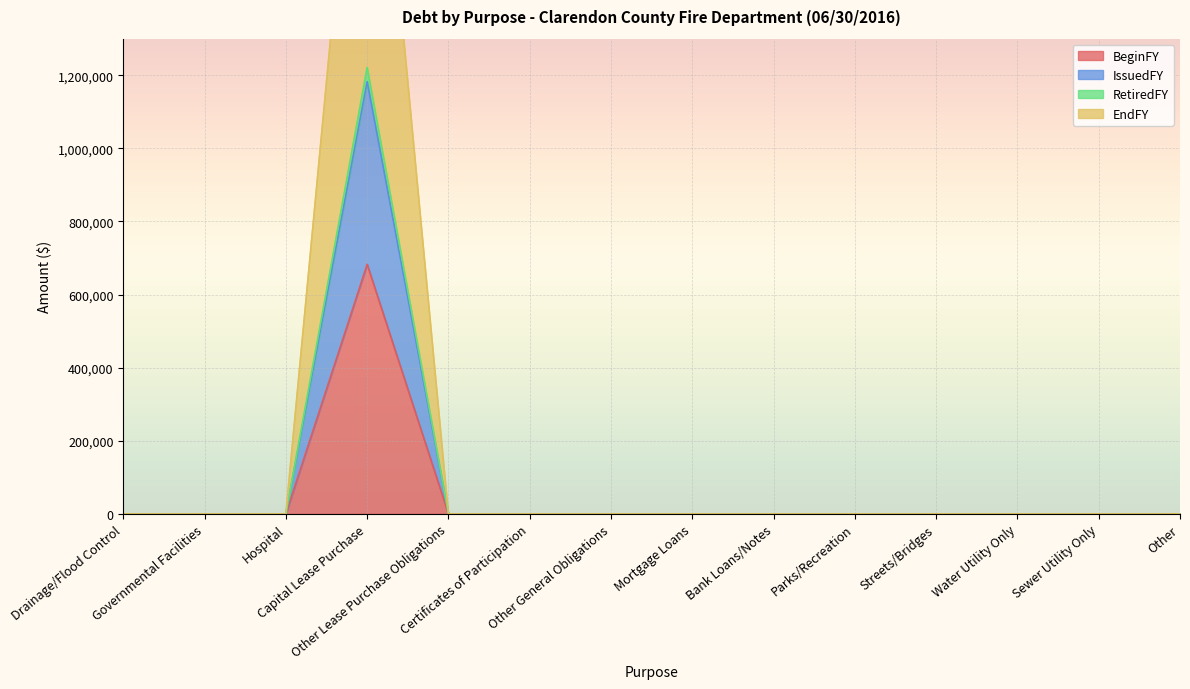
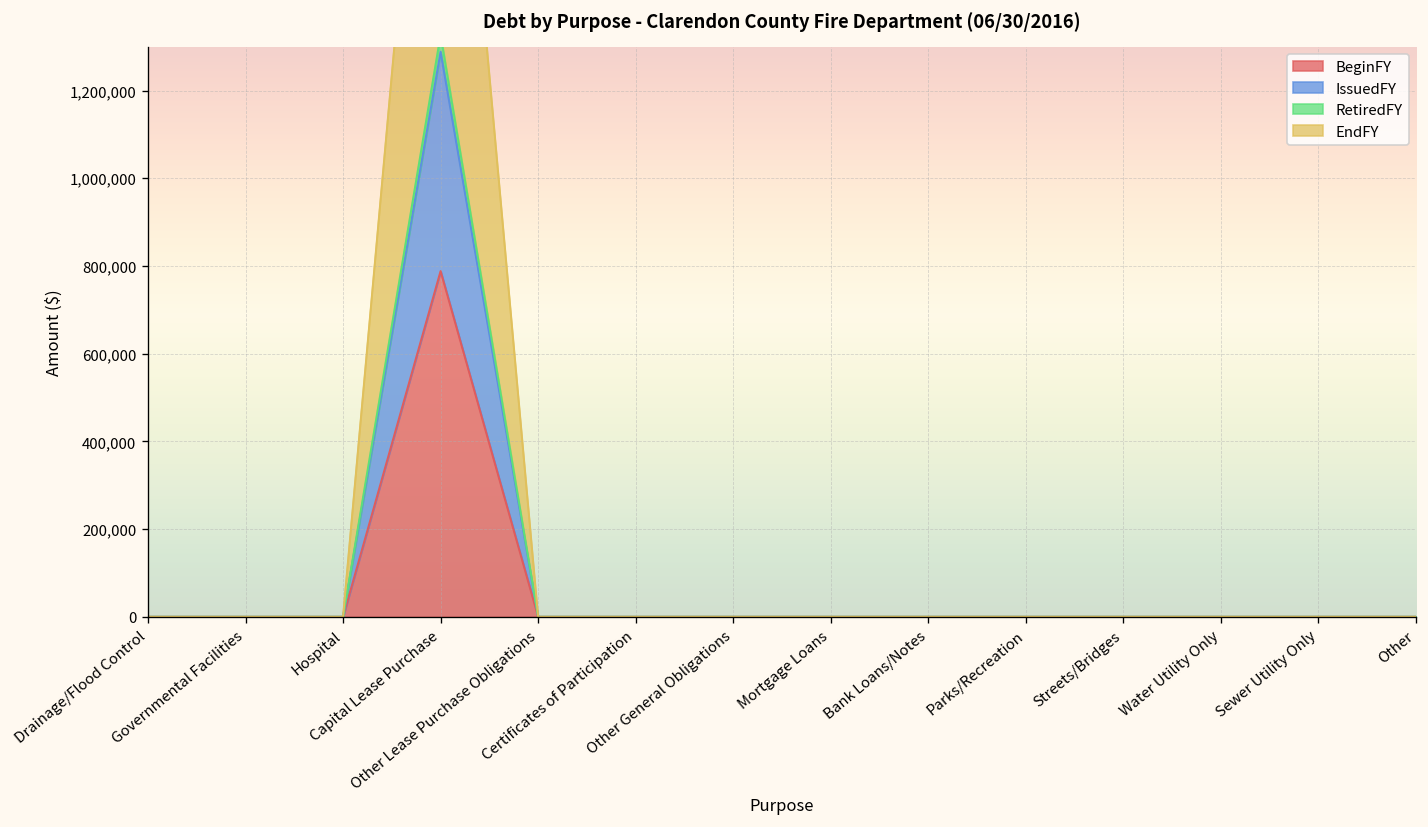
BeginFY, Capital Lease Purchase: 680,000 -> 790,000
